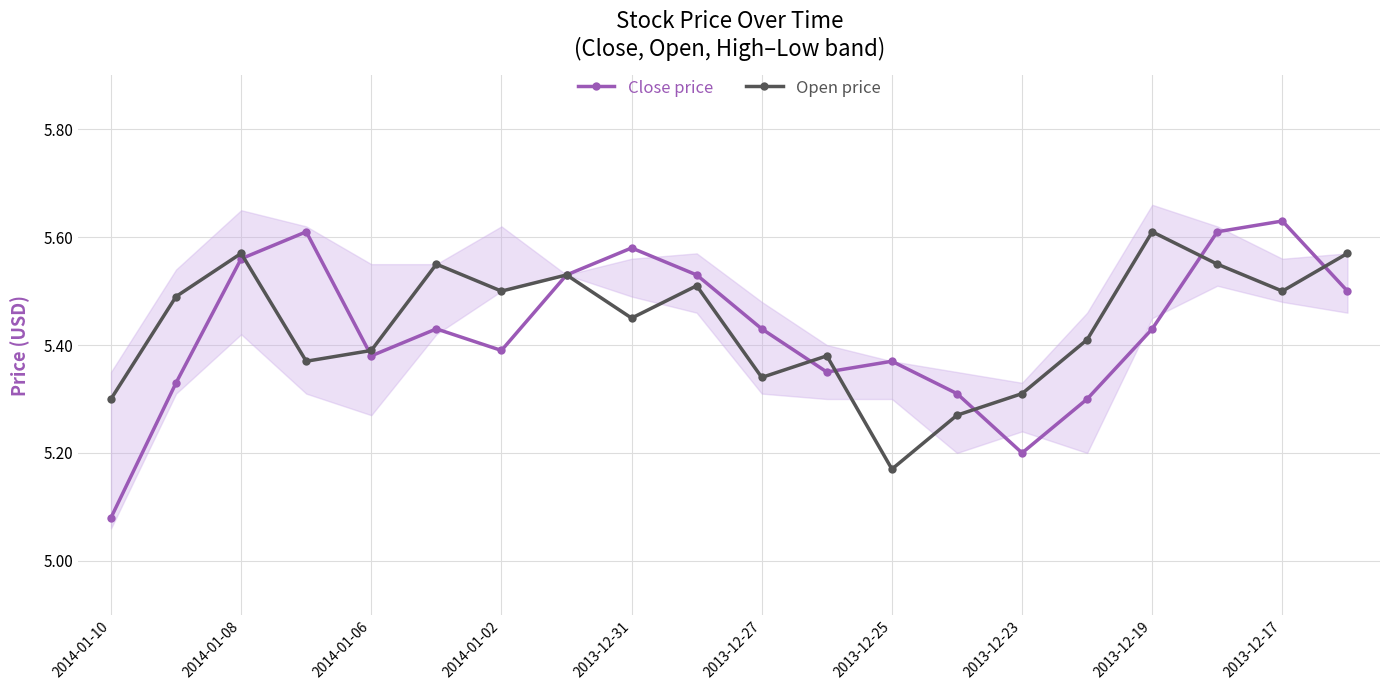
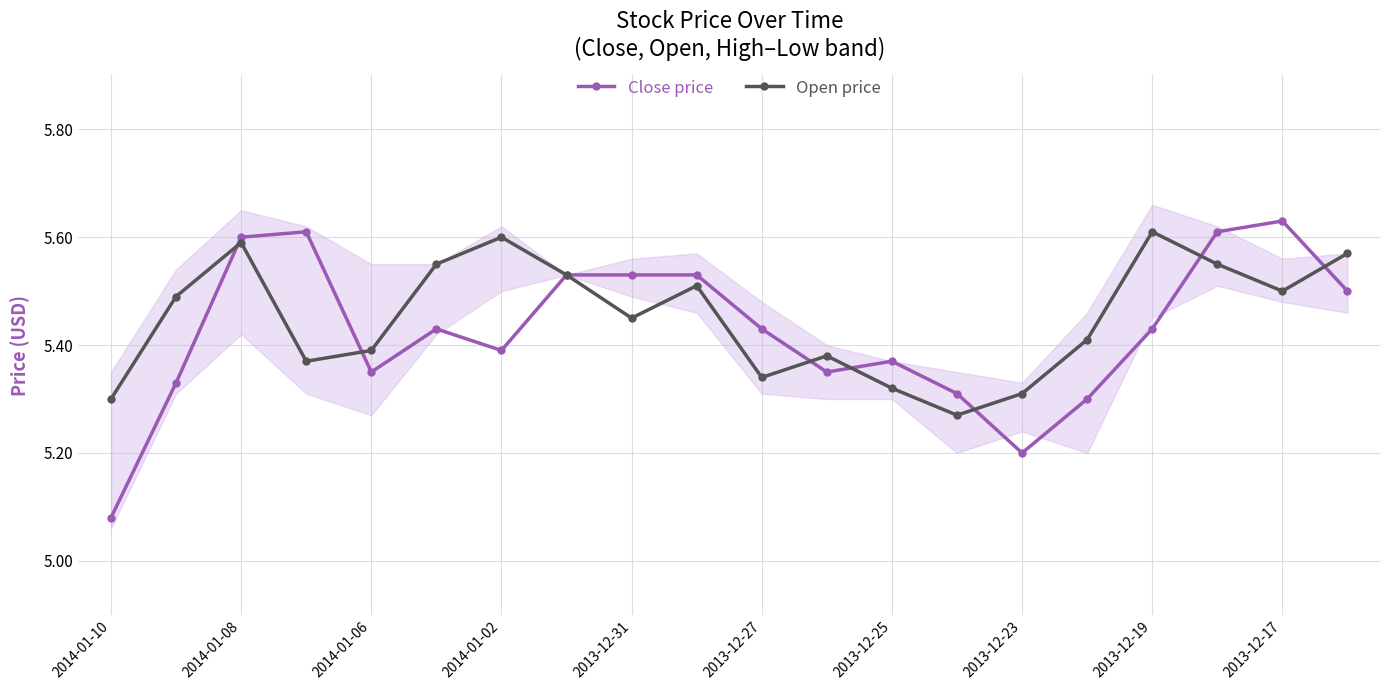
Close price, 2014-01-08: 5.56 -> 5.60
Open price, 2014-01-08: 5.57 -> 5.59
Close price, 2014-01-06: 5.38 -> 5.35
Open price, 2014-01-02: 5.5 -> 5.6
Close price, 2013-12-31: 5.58 -> 5.53
Open price, 2013-12-25: 5.17 -> 5.32
